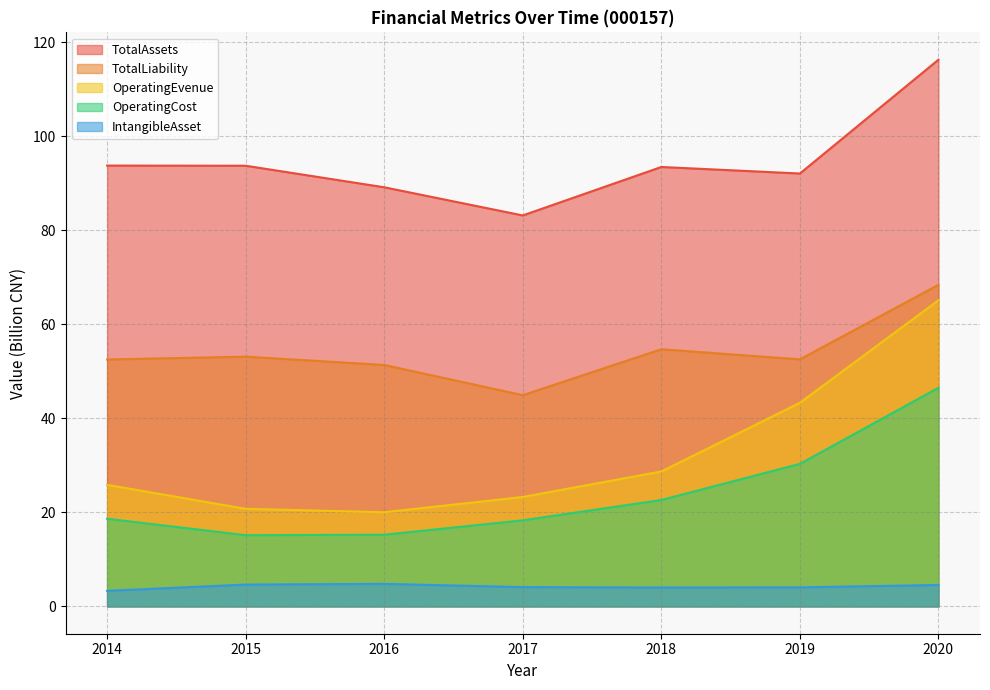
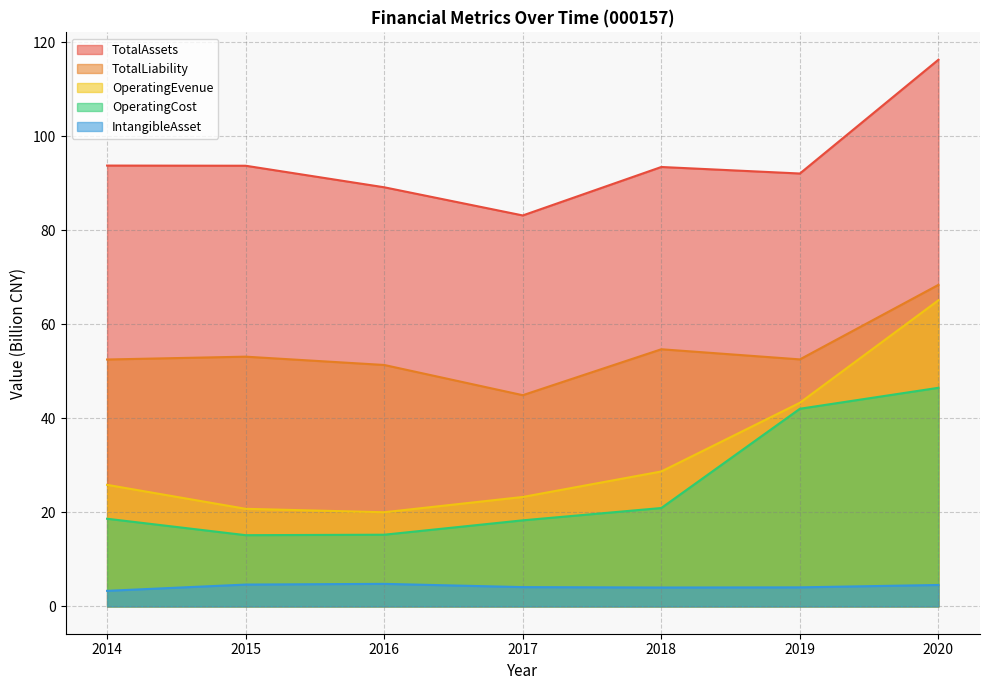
OperatingCost, 2018: 23 -> 21
OperatingCost, 2019: 30 -> 42
